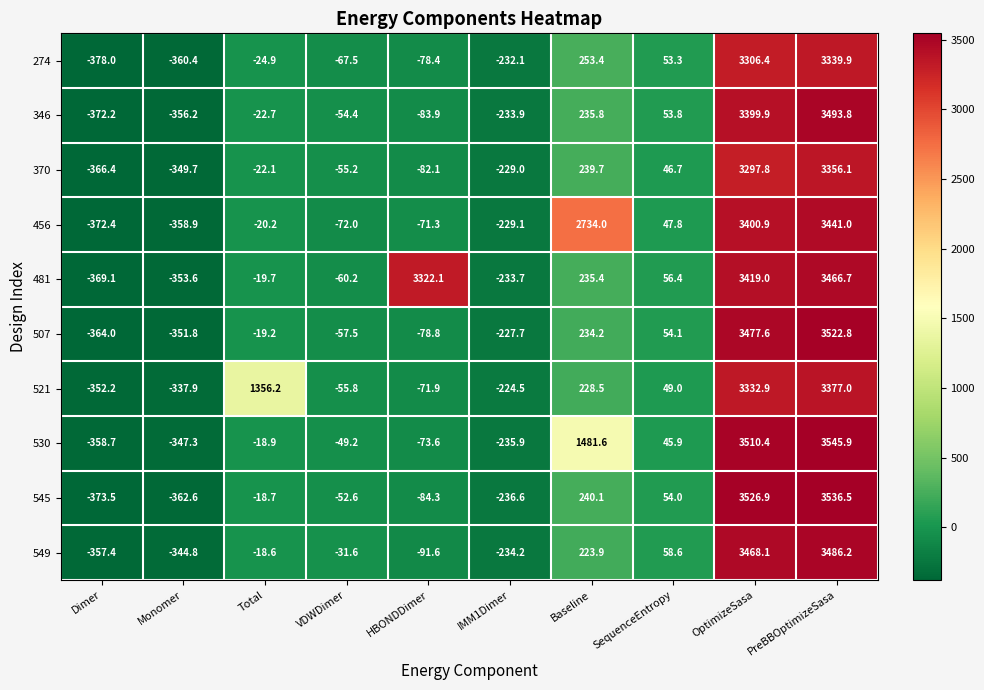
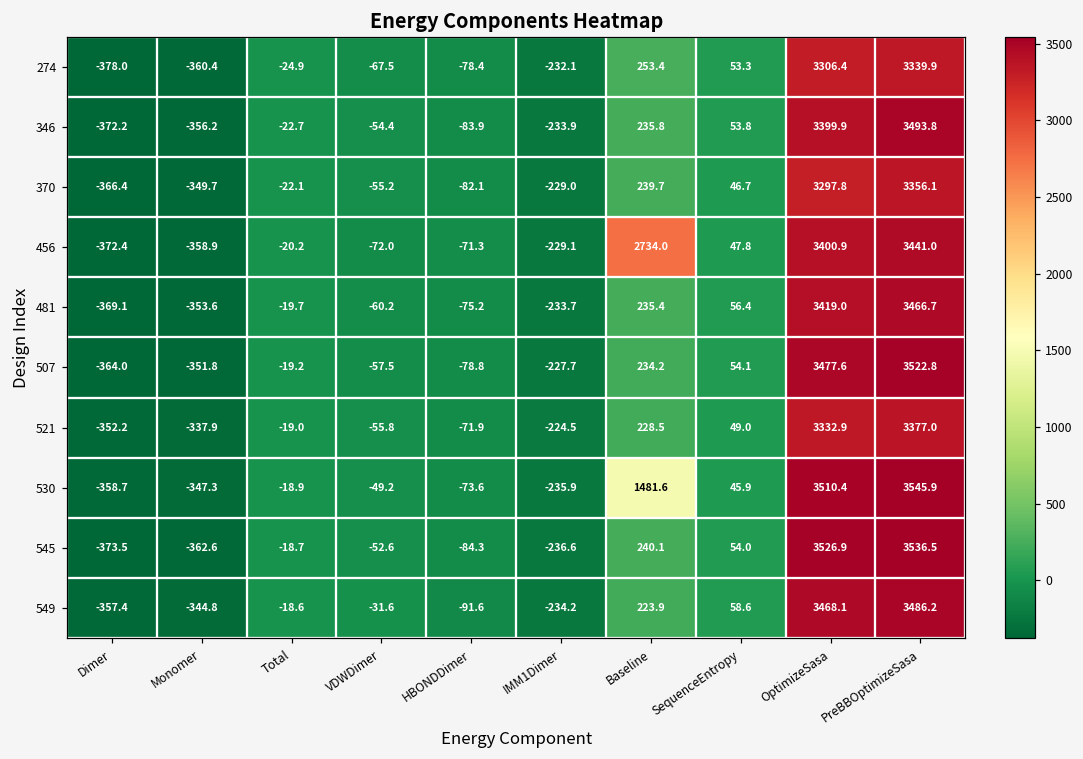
481, HBONDDimer: 3322.1 -> -75.2
521, Total: 1356.2 -> -19.0
